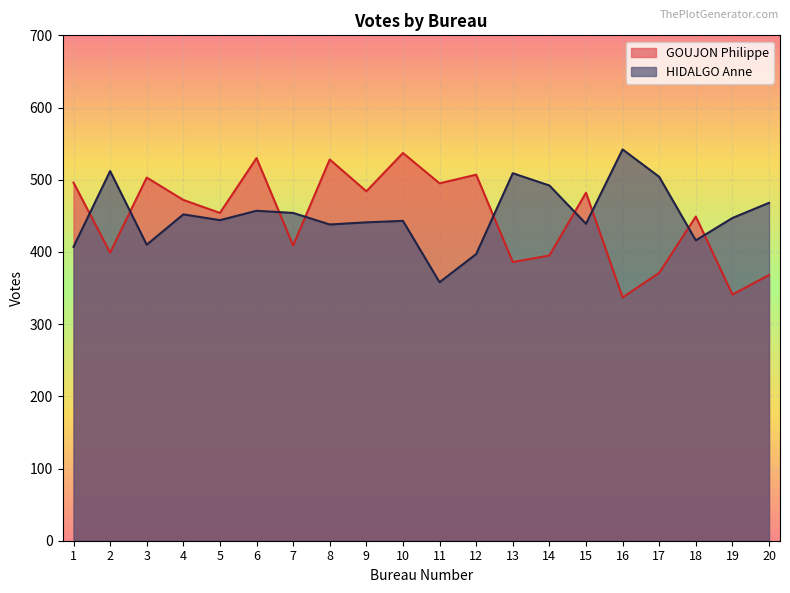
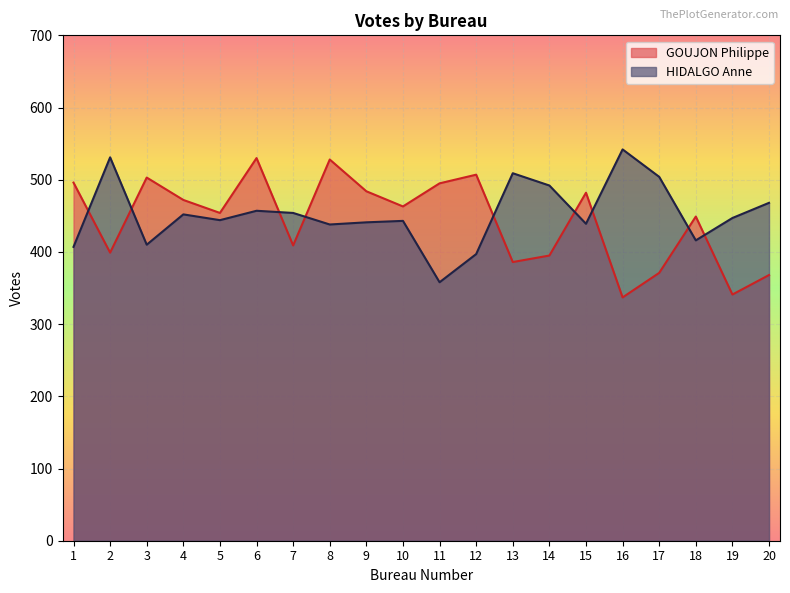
HIDALGO Anne, 2: 510 -> 530
GOUJON Philippe, 10: 540 -> 460
